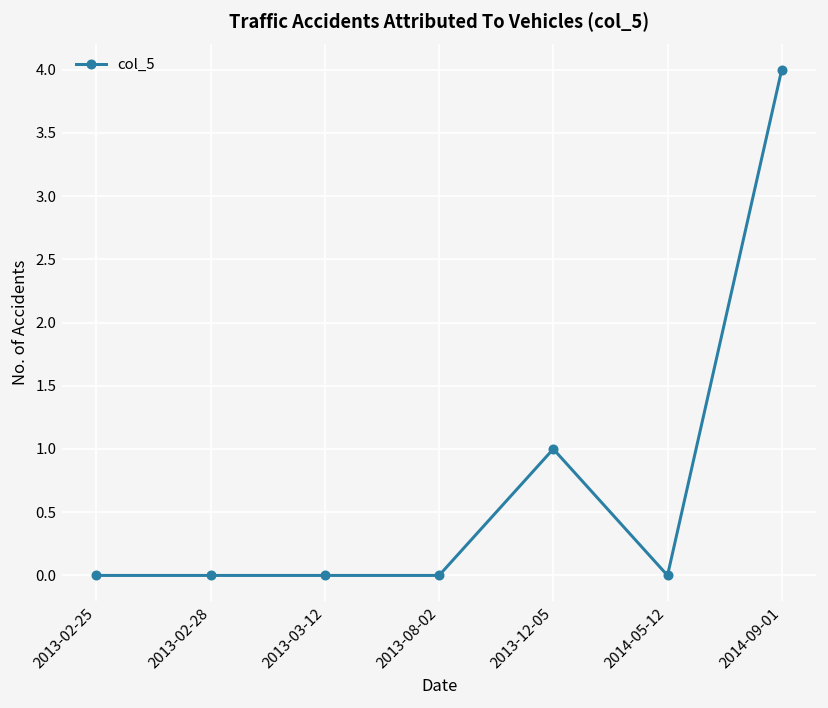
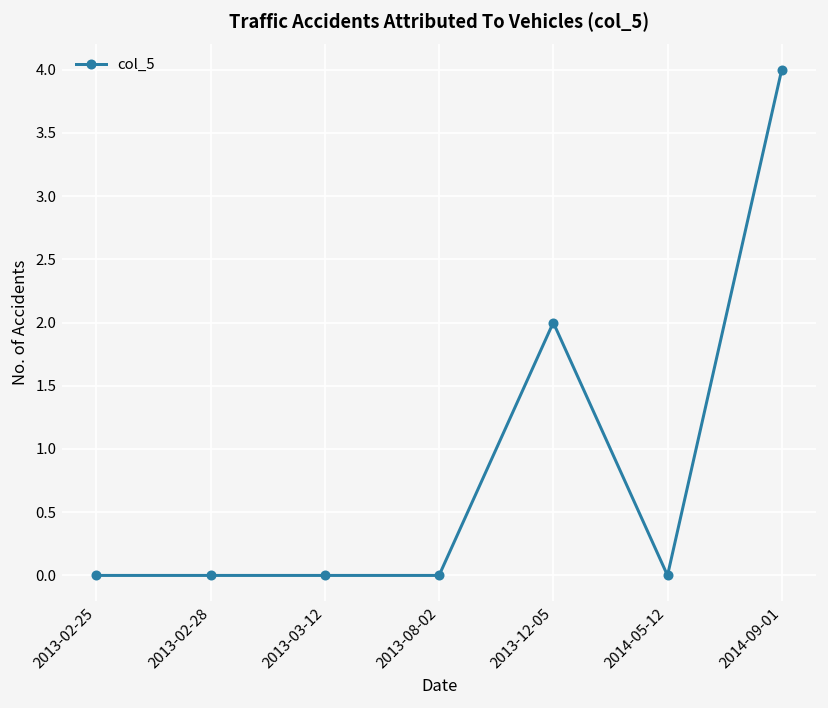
2013-12-05: 1 -> 2
